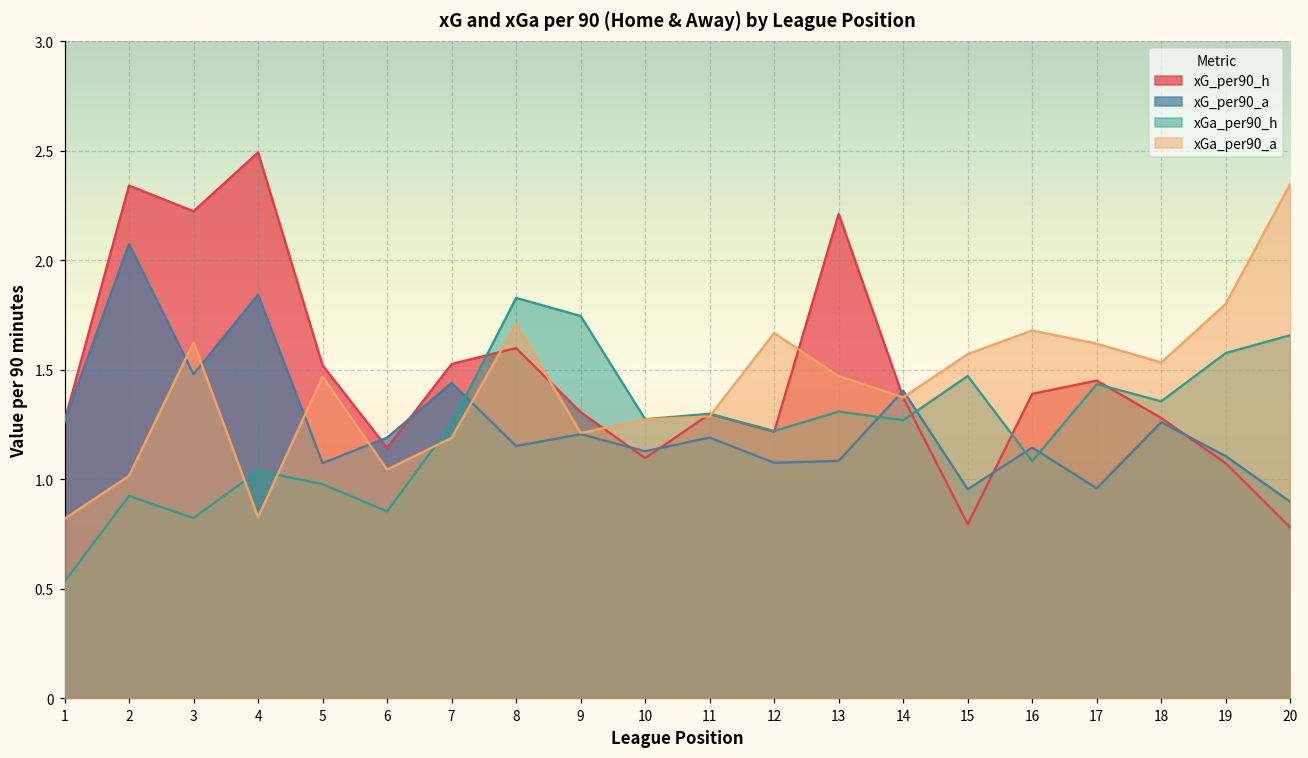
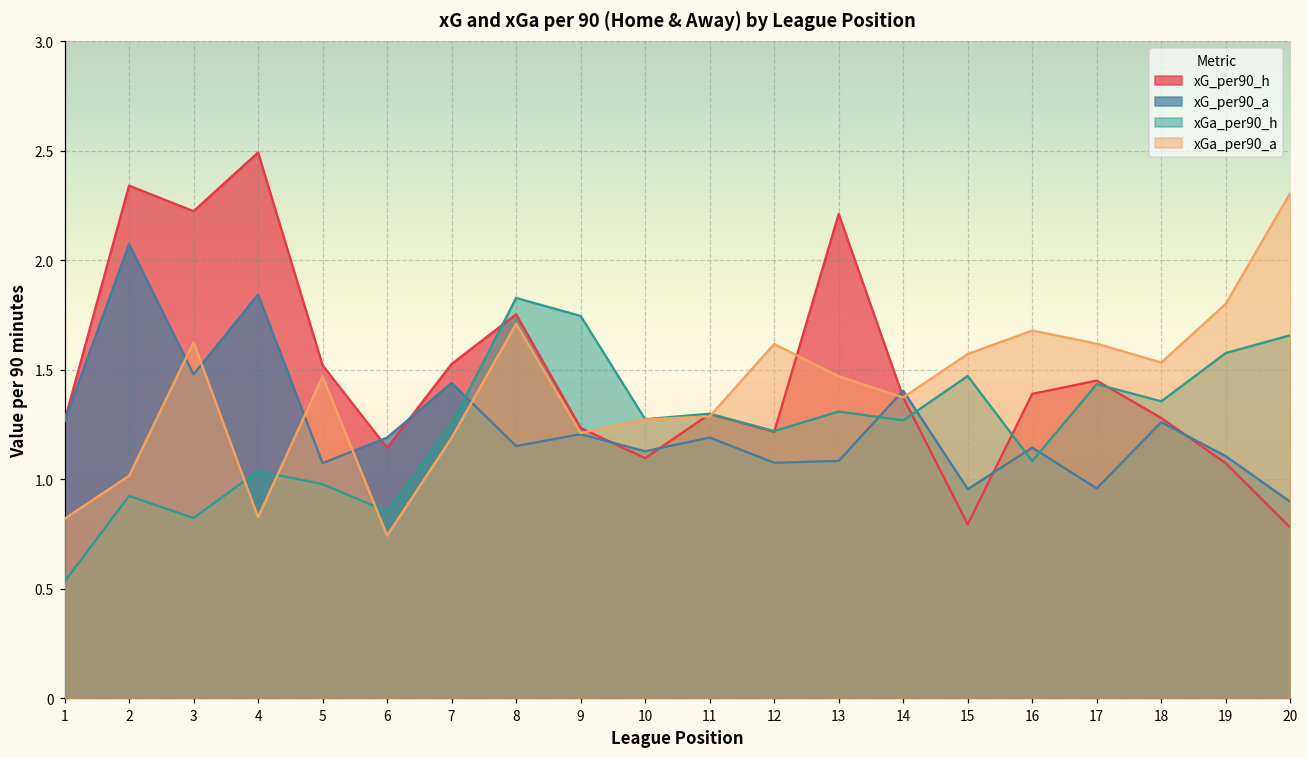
xGa_per90_a, 6: 1.04 -> 0.74
xG_per90_h, 8: 1.60 -> 1.75
xG_per90_h, 9: 1.31 -> 1.23
xGa_per90_a, 12: 1.67 -> 1.62
xGa_per90_a, 20: 2.35 -> 2.31
